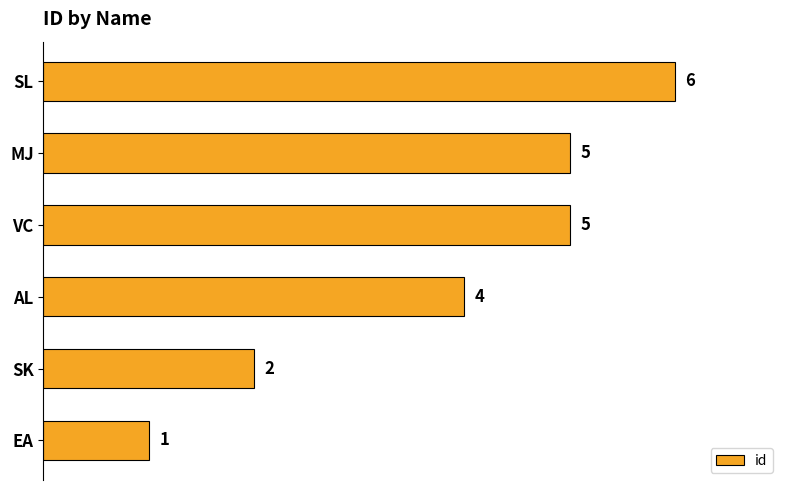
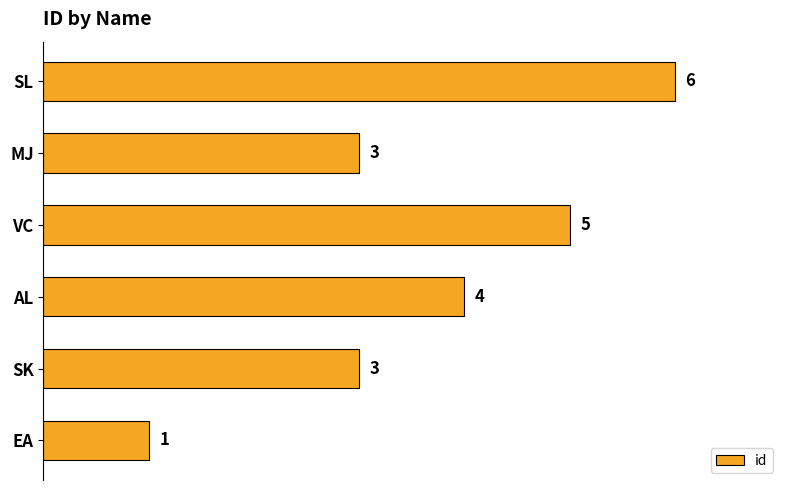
MJ: 5 -> 3
SK: 2 -> 3
